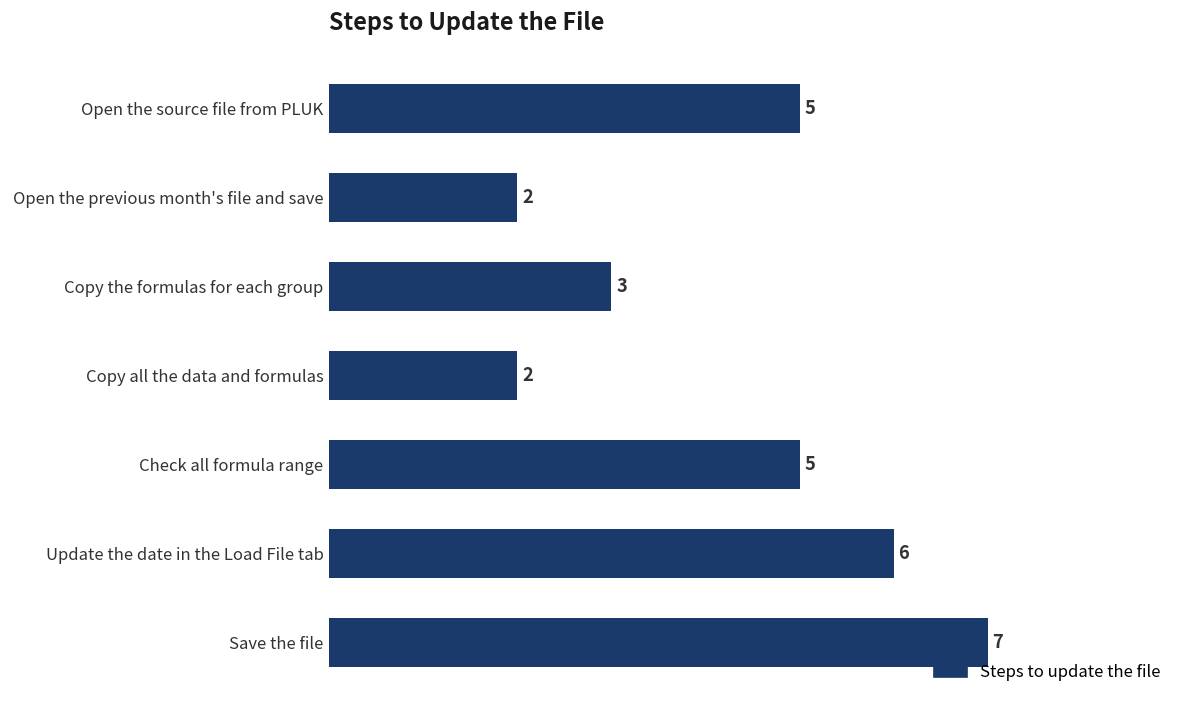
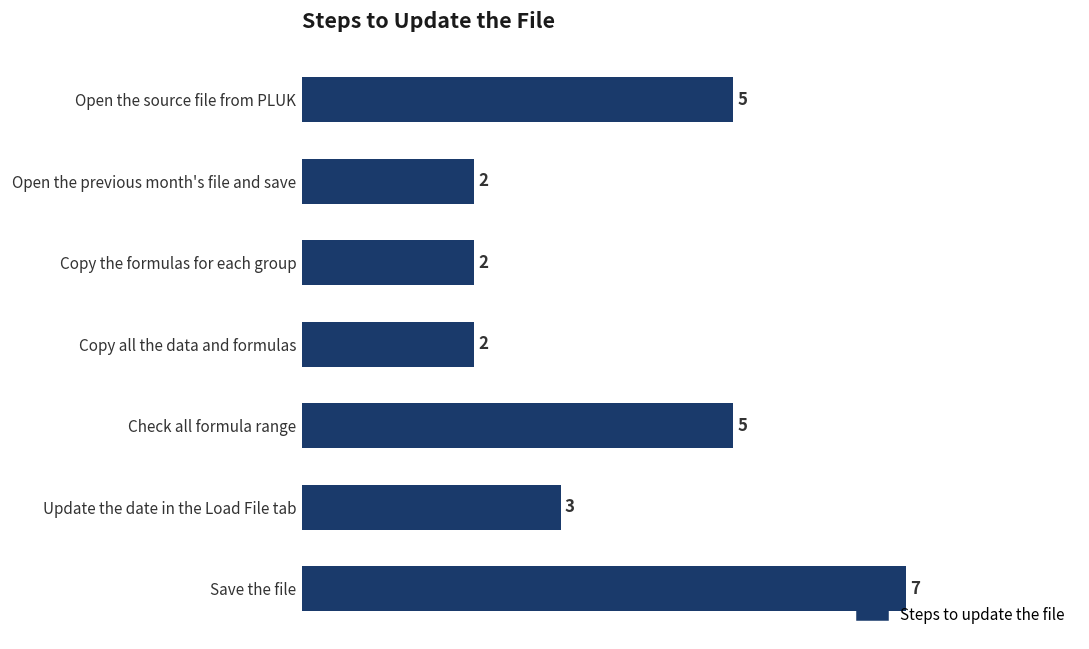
Copy the formulas for each group: 3 -> 2
Update the date in the Load File tab: 6 -> 3
